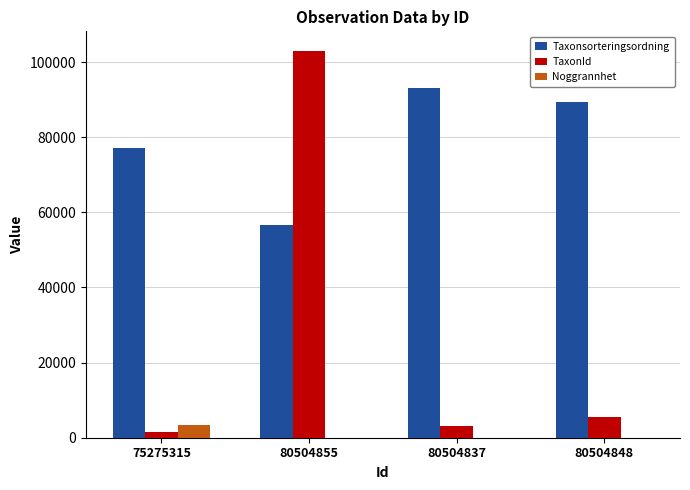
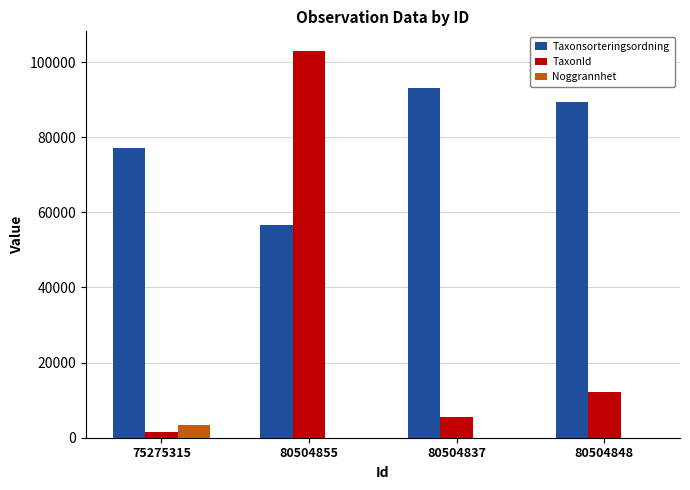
TaxonId, 80504837: 3000 -> 5000
TaxonId, 80504848: 5000 -> 12000
